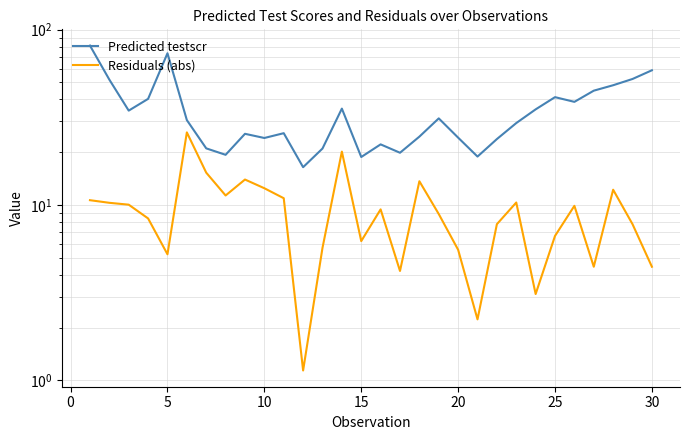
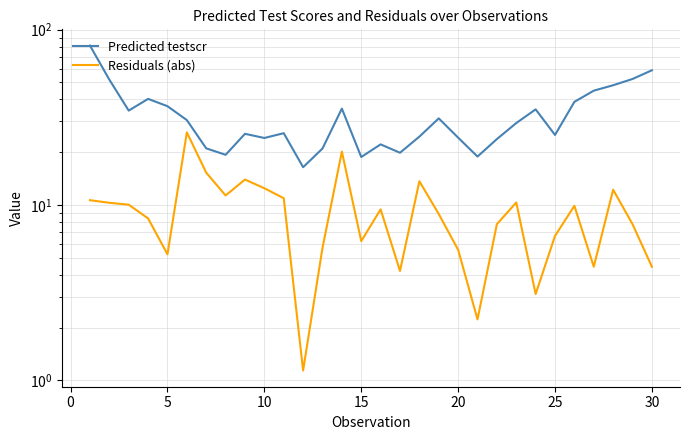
Predicted testscr, 5: 73 -> 37
Predicted testscr, 25: 41 -> 25
